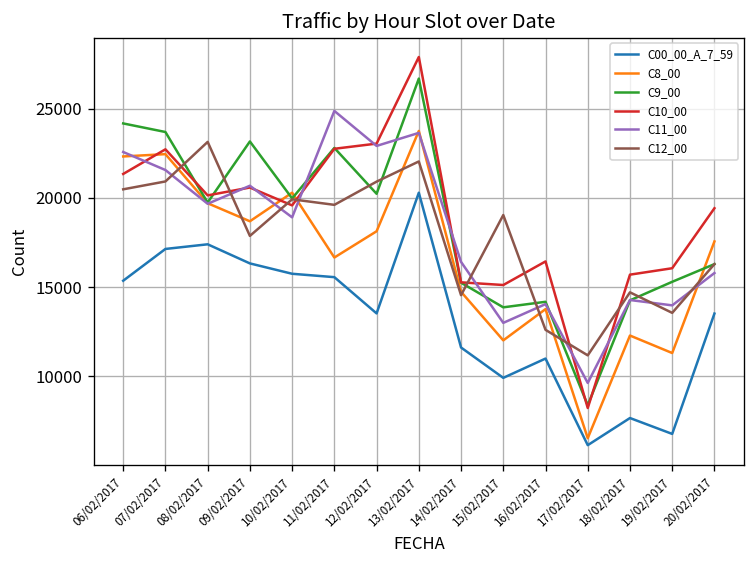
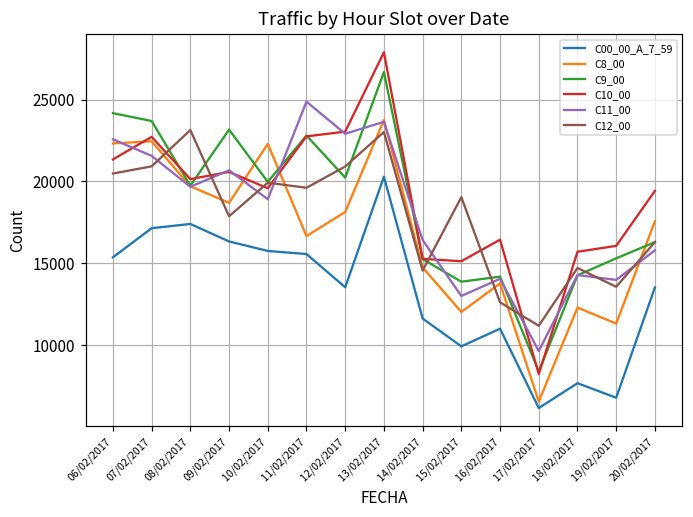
C8_00, 10/02/2017: 20300 -> 22300
C12_00, 13/02/2017: 22000 -> 23000
